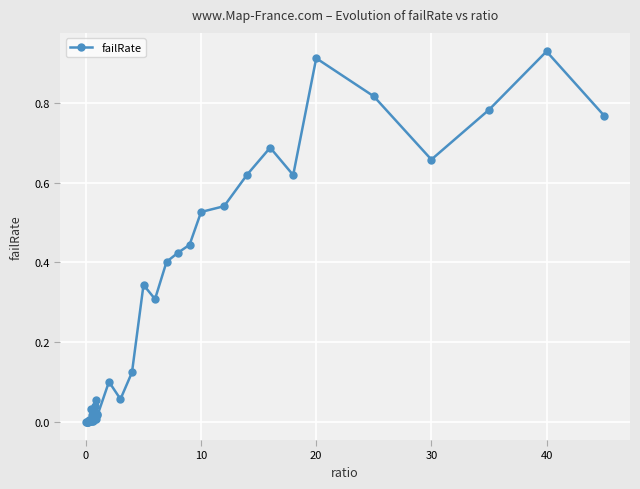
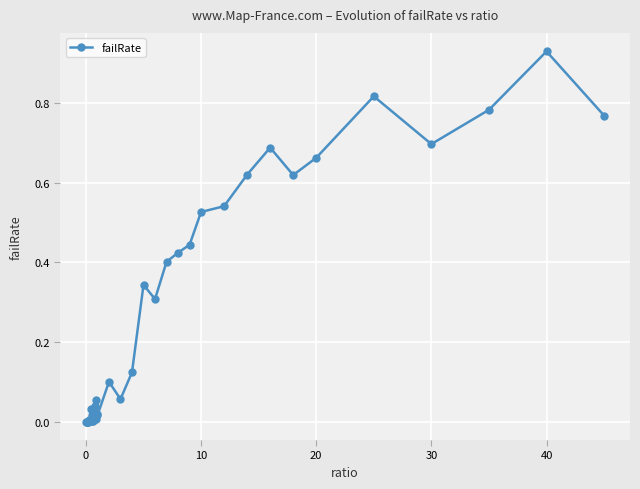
20: 0.91 -> 0.66
30: 0.66 -> 0.70
